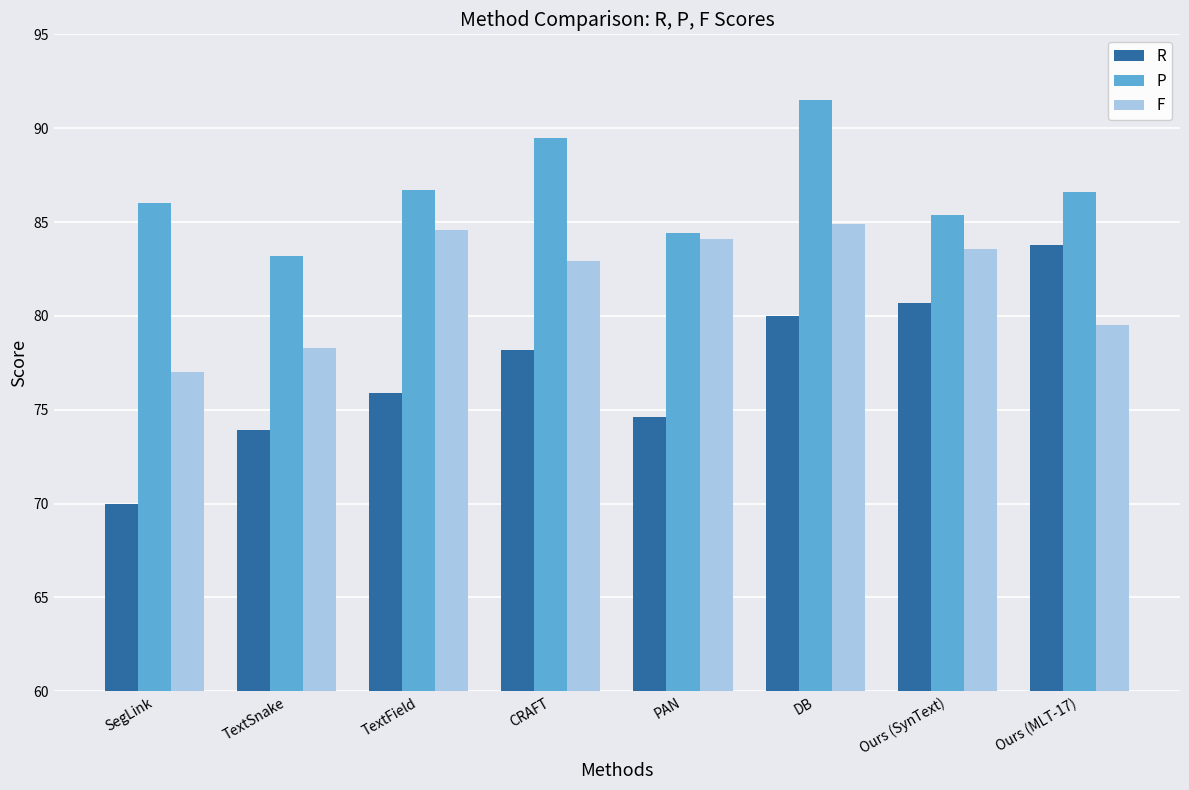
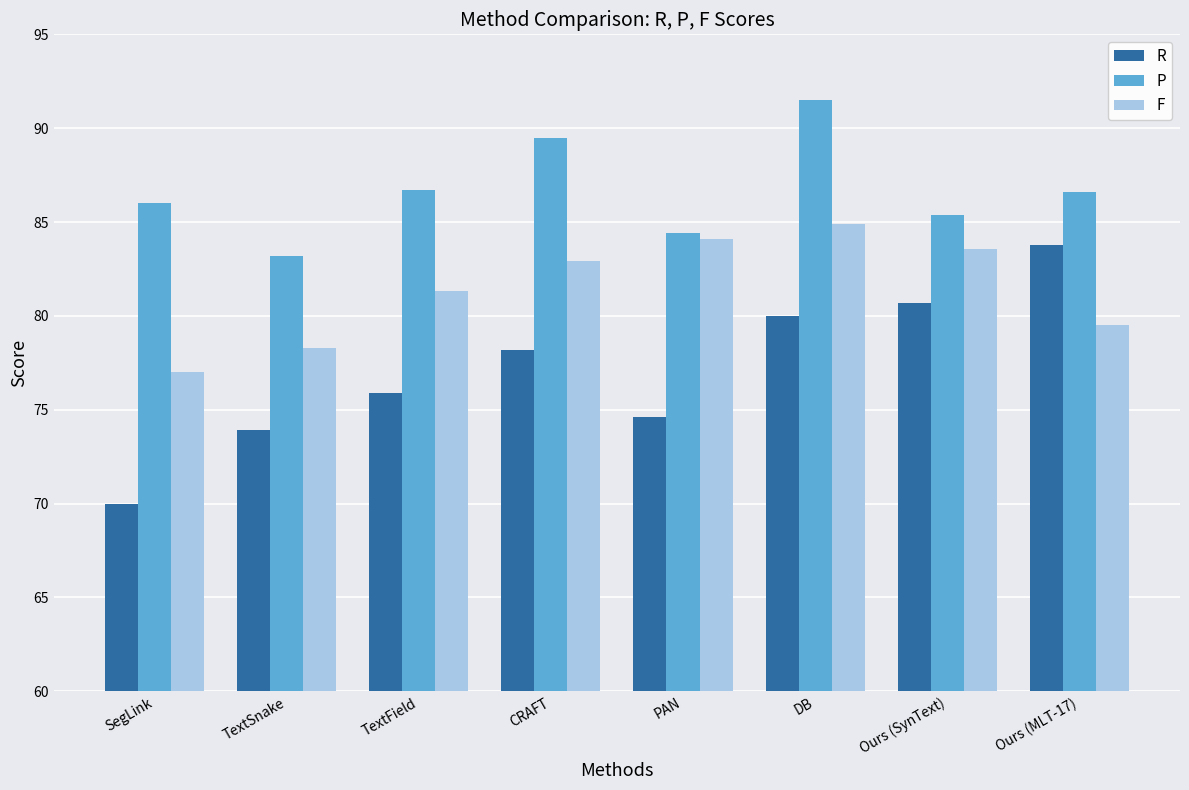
F, TextField: 84.6 -> 81.3
